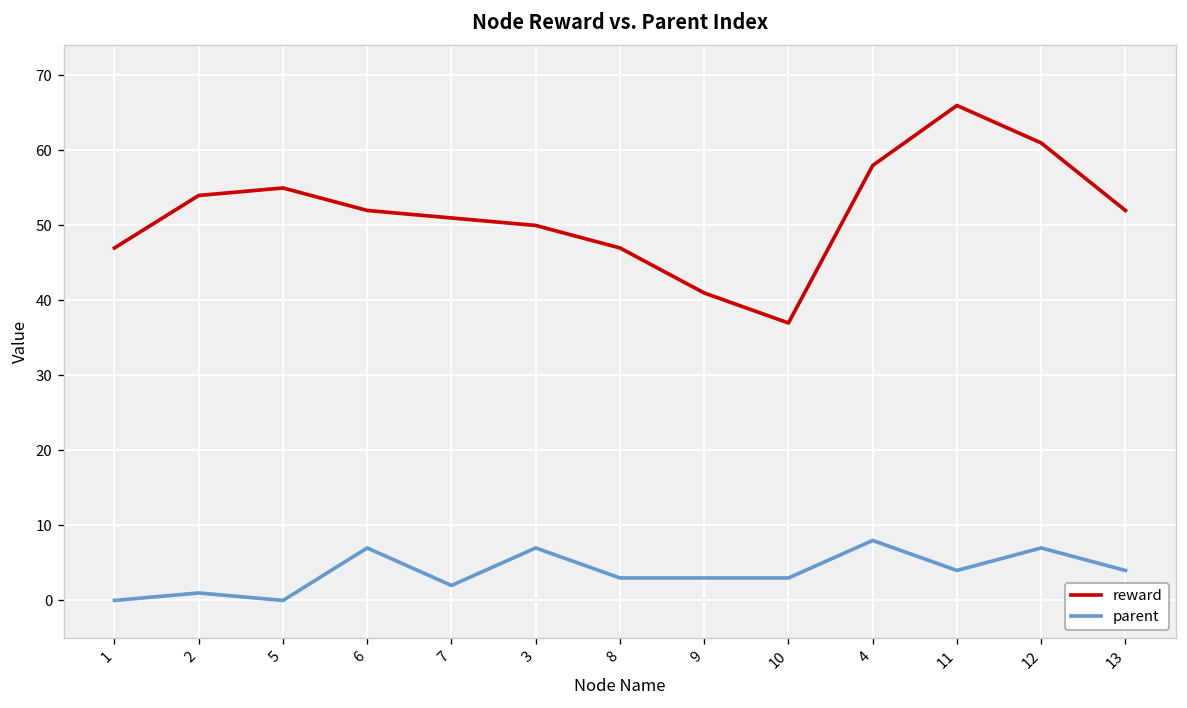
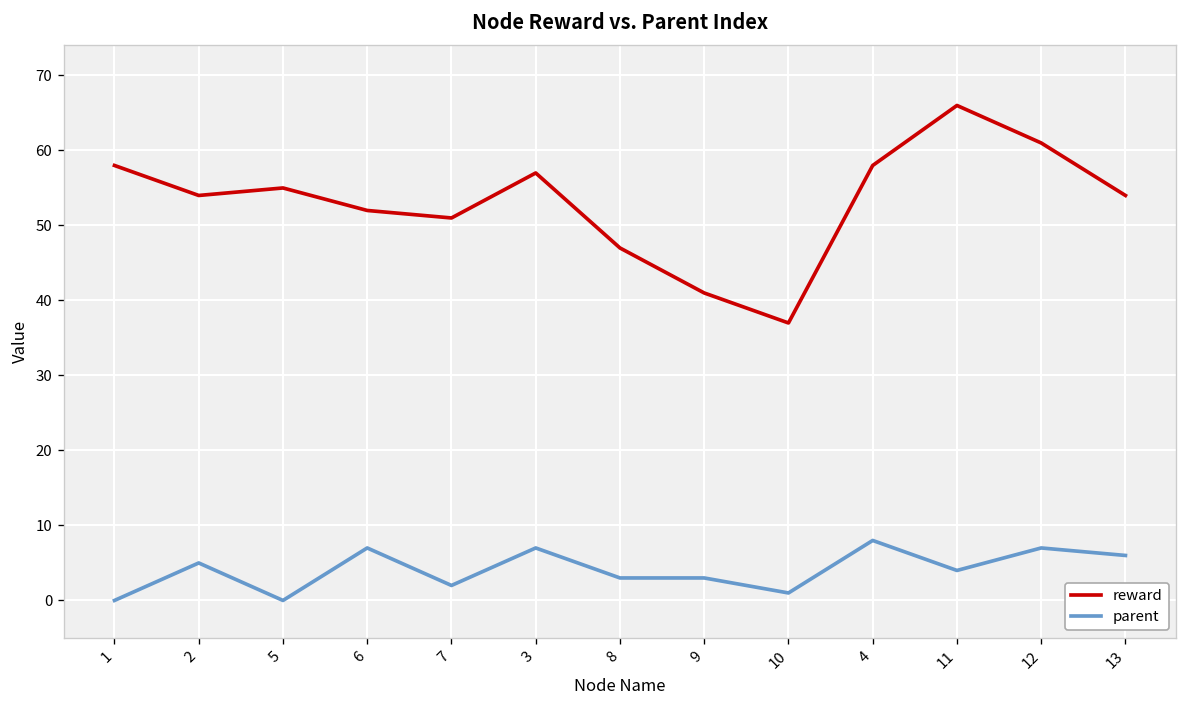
reward, 1: 47 -> 58
parent, 2: 1 -> 5
reward, 3: 50 -> 57
parent, 10: 3 -> 1
reward, 13: 52 -> 54
parent, 13: 4 -> 6
